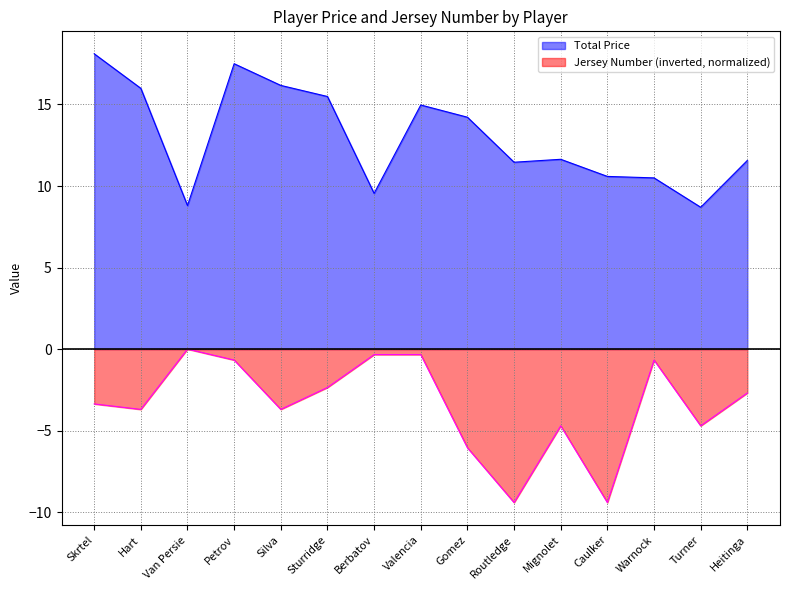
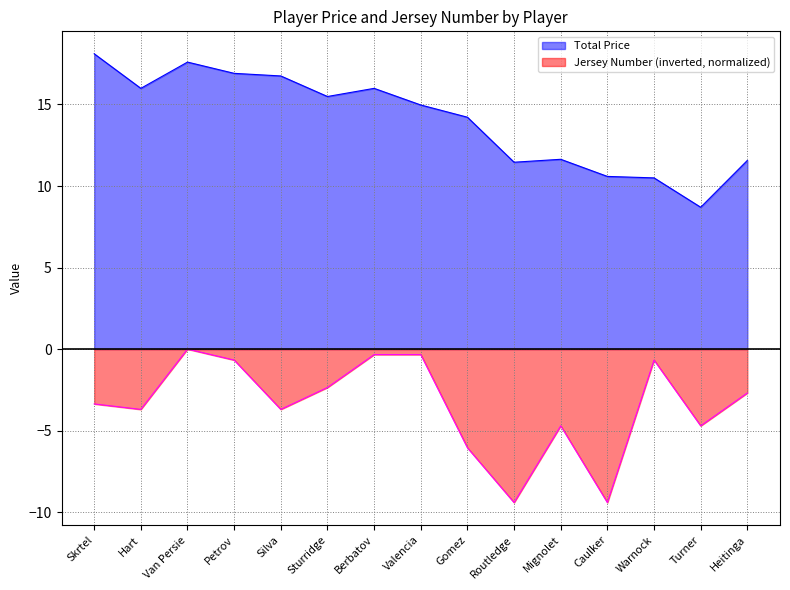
Total Price, Van Persie: 8.8 -> 17.6
Total Price, Petrov: 17.5 -> 16.9
Total Price, Silva: 16.2 -> 16.8
Total Price, Berbatov: 9.6 -> 16.0
